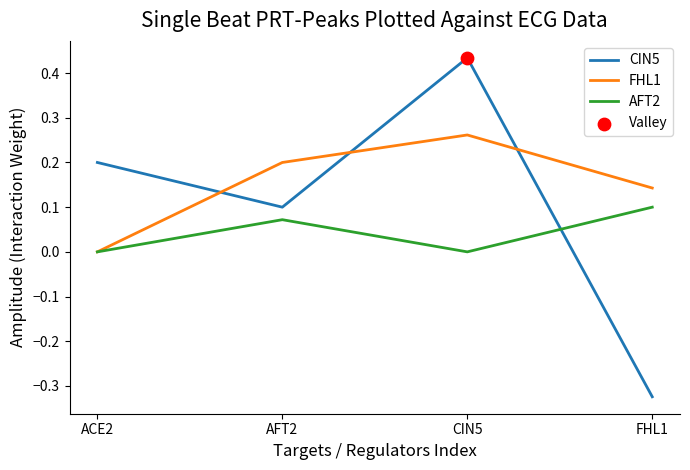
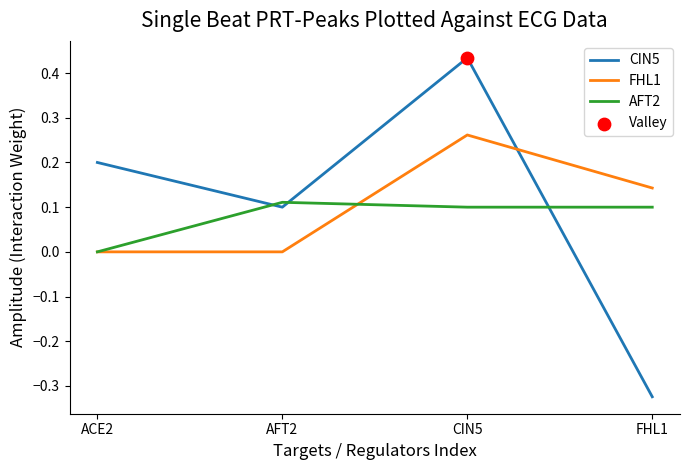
FHL1, AFT2: 0.2 -> 0.0
AFT2, AFT2: 0.07 -> 0.11
AFT2, CIN5: 0.0 -> 0.1
